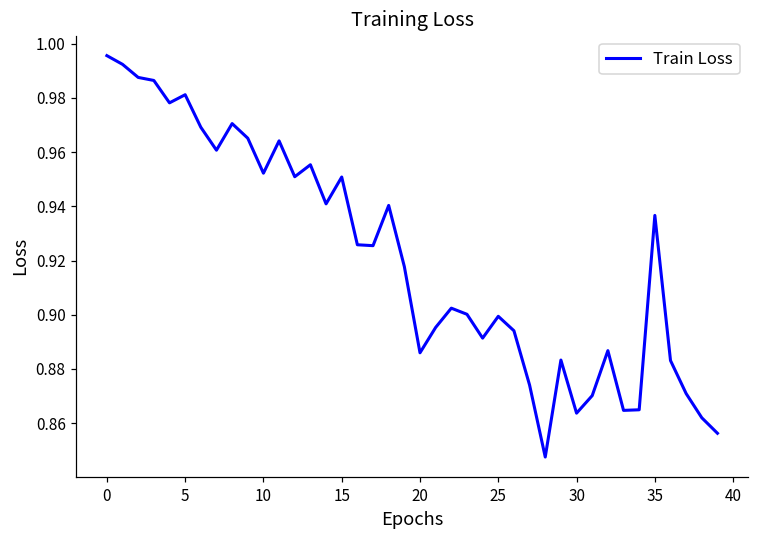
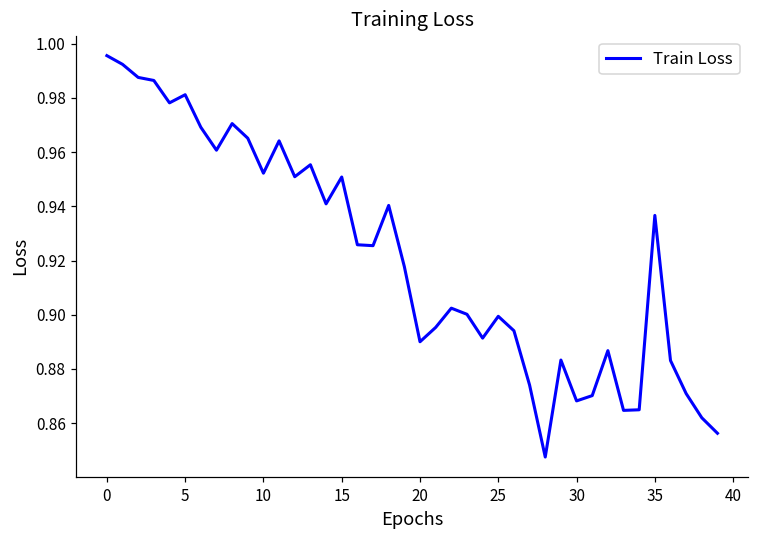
20: 0.886 -> 0.890
30: 0.864 -> 0.868
